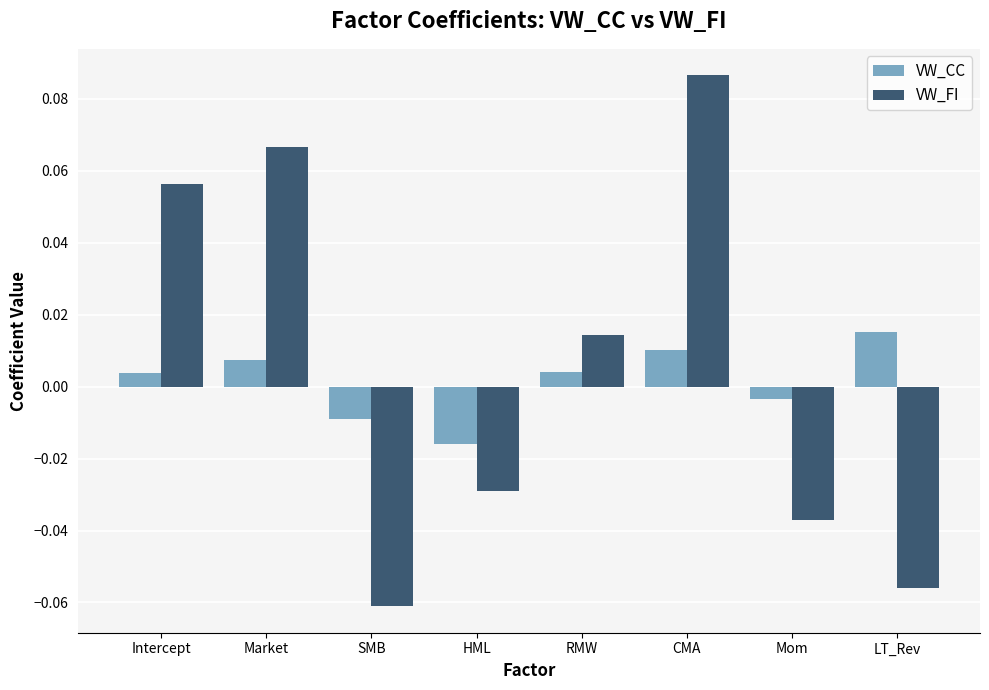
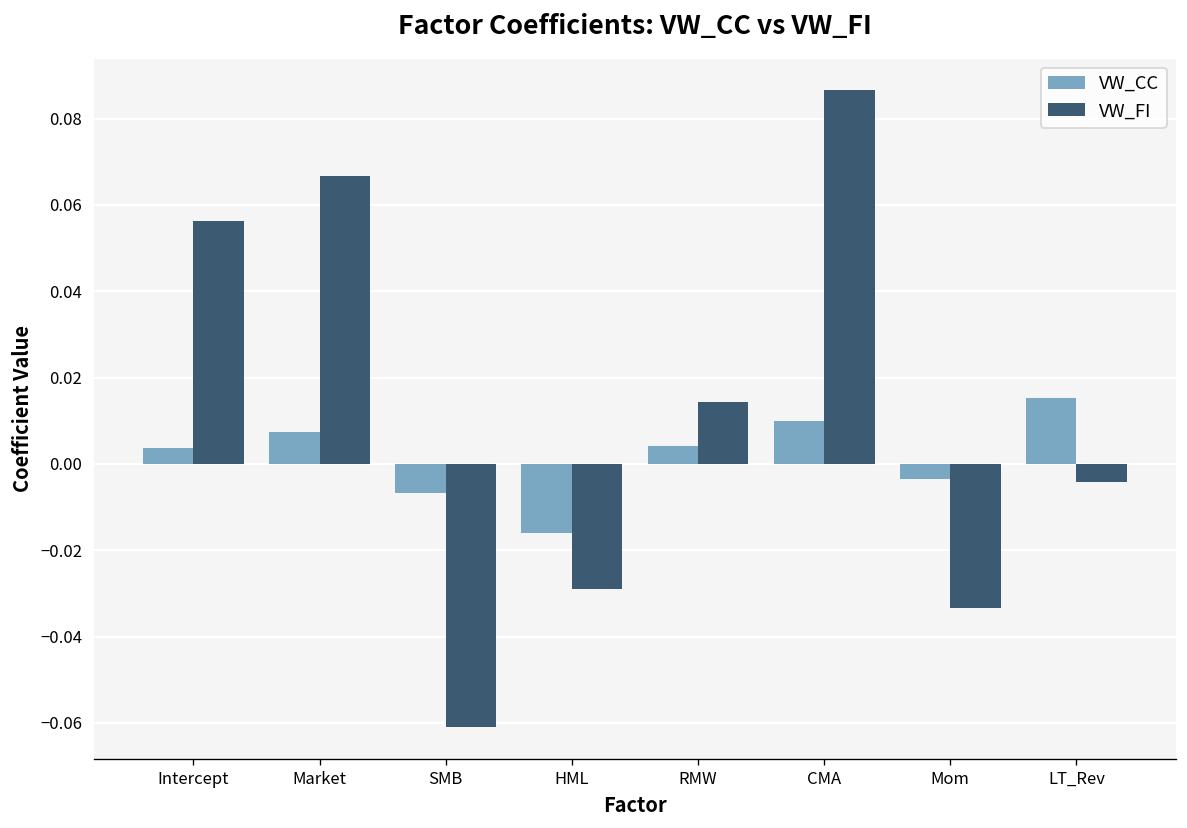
VW_CC, SMB: -0.009 -> -0.007
VW_FI, Mom: -0.037 -> -0.033
VW_FI, LT_Rev: -0.056 -> -0.004
